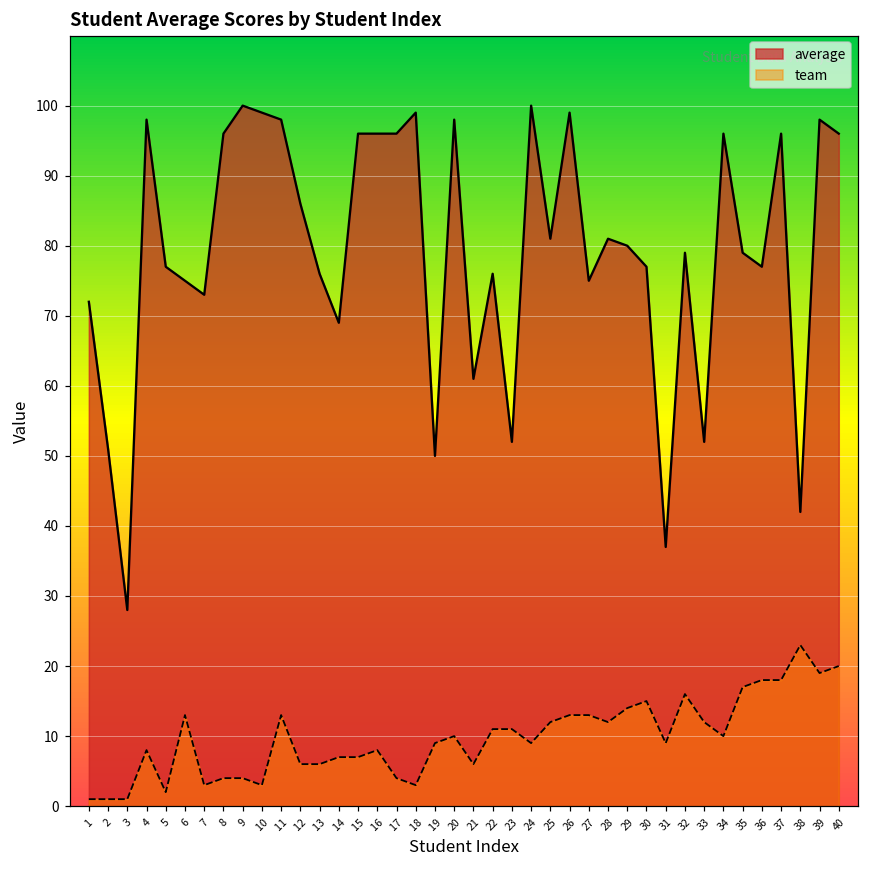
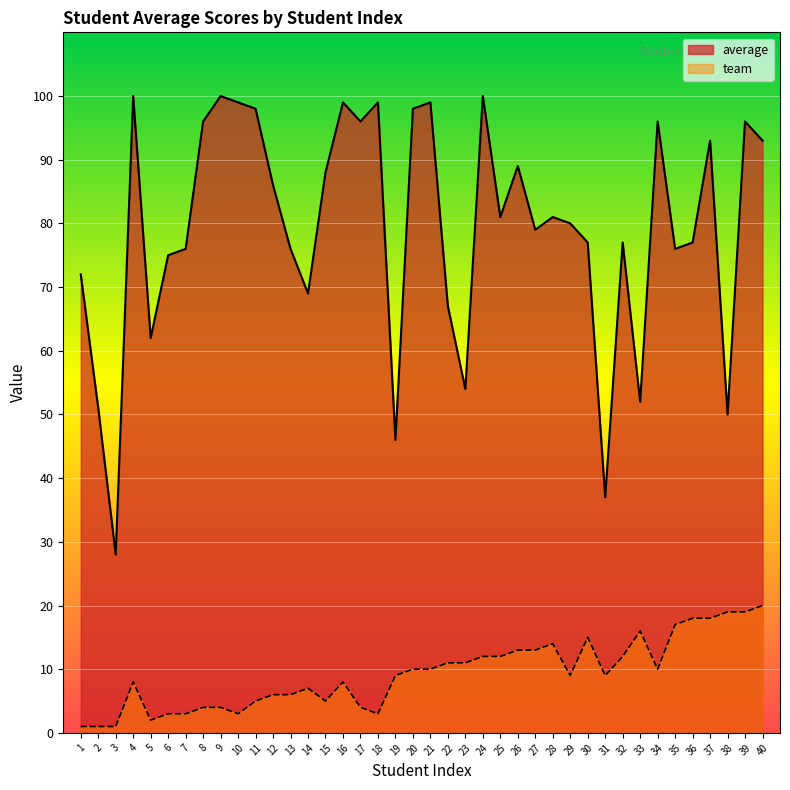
average, 4: 98 -> 100
average, 5: 77 -> 62
team, 6: 13 -> 3
average, 7: 73 -> 76
team, 11: 13 -> 5
average, 15: 96 -> 88
team, 15: 7 -> 5
average, 16: 96 -> 99
average, 19: 50 -> 46
average, 21: 61 -> 99
team, 21: 6 -> 10
average, 22: 76 -> 67
average, 23: 52 -> 54
team, 24: 9 -> 12
average, 26: 99 -> 89
average, 27: 75 -> 79
team, 28: 12 -> 14
team, 29: 14 -> 9
average, 32: 79 -> 77
team, 32: 16 -> 12
team, 33: 12 -> 16
average, 35: 79 -> 76
average, 37: 96 -> 93
average, 38: 42 -> 50
team, 38: 23 -> 19
average, 39: 98 -> 96
average, 40: 96 -> 93
